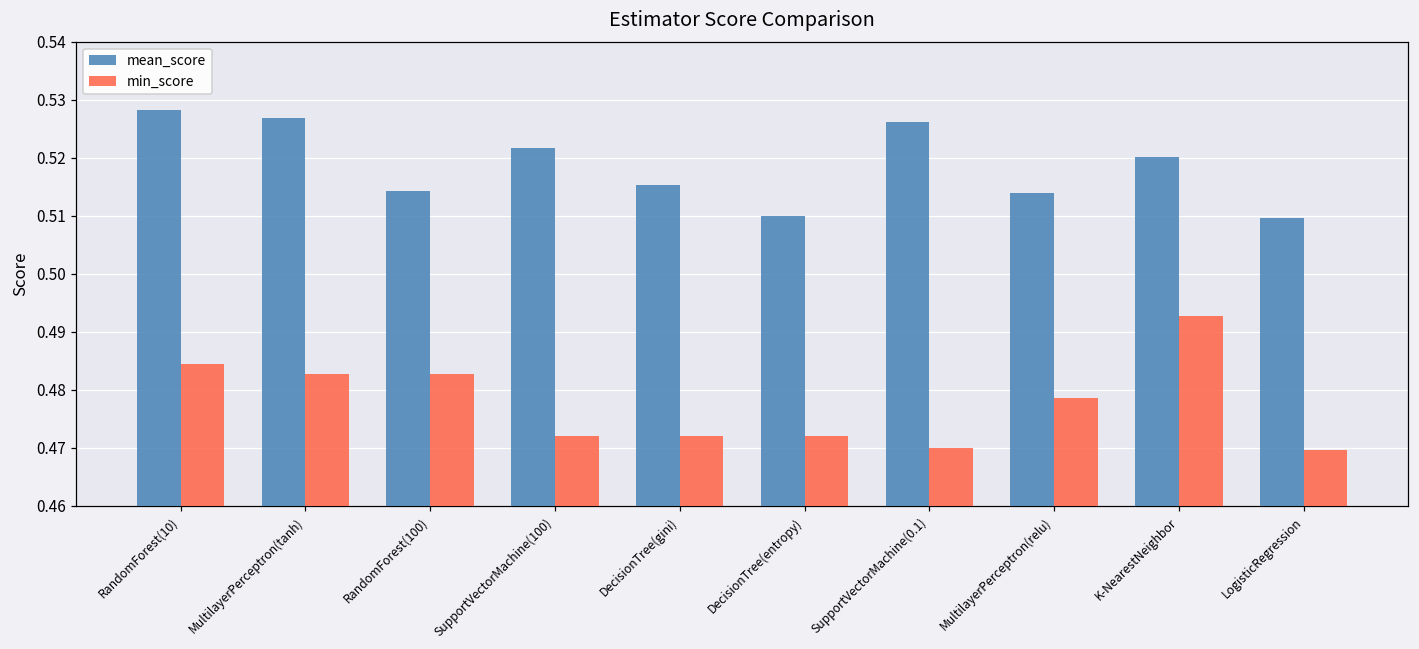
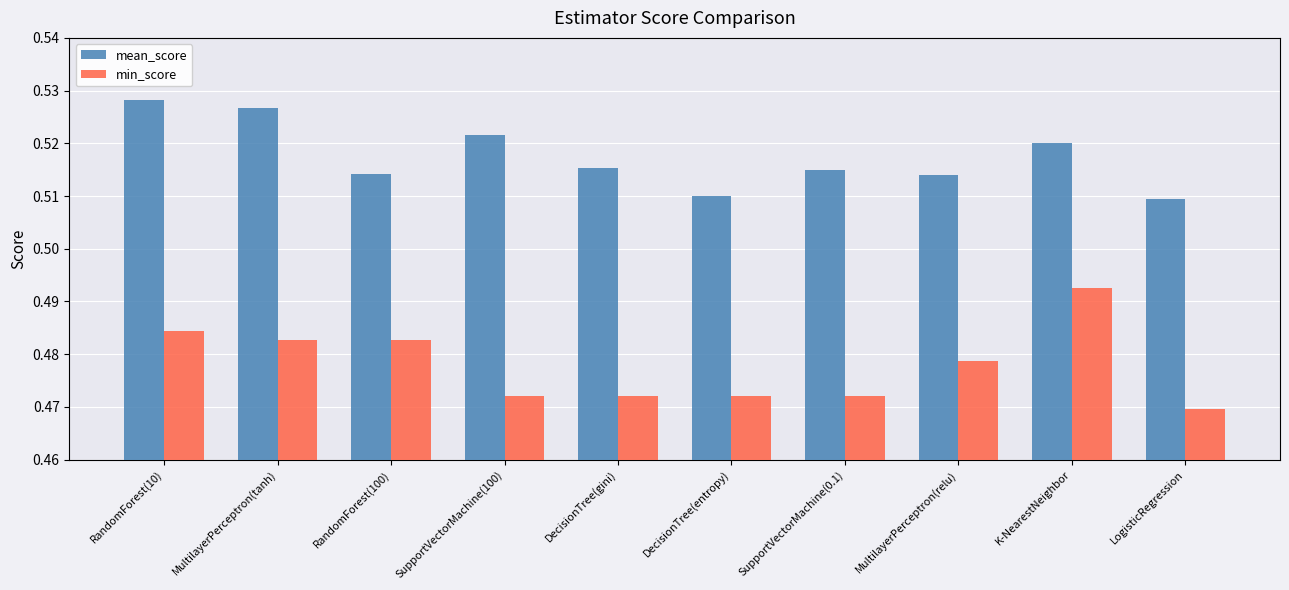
mean_score, SupportVectorMachine(0.1): 0.526 -> 0.515
min_score, SupportVectorMachine(0.1): 0.470 -> 0.472
